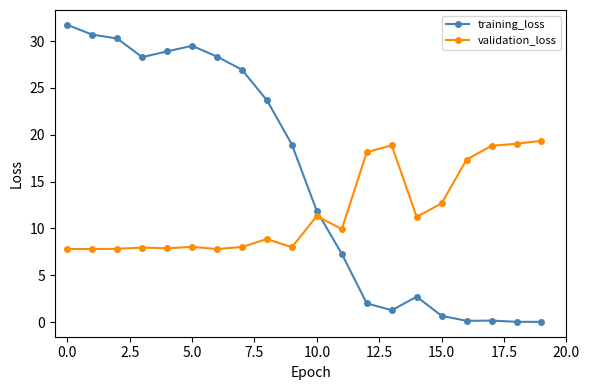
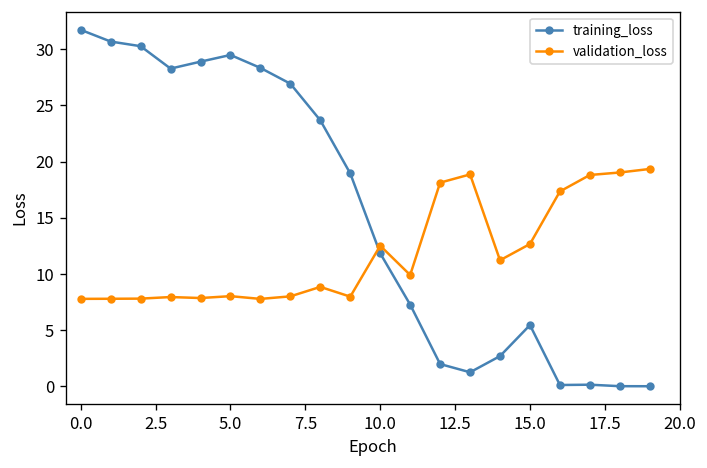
validation_loss, 10.0: 11 -> 13
training_loss, 15.0: 1 -> 5
